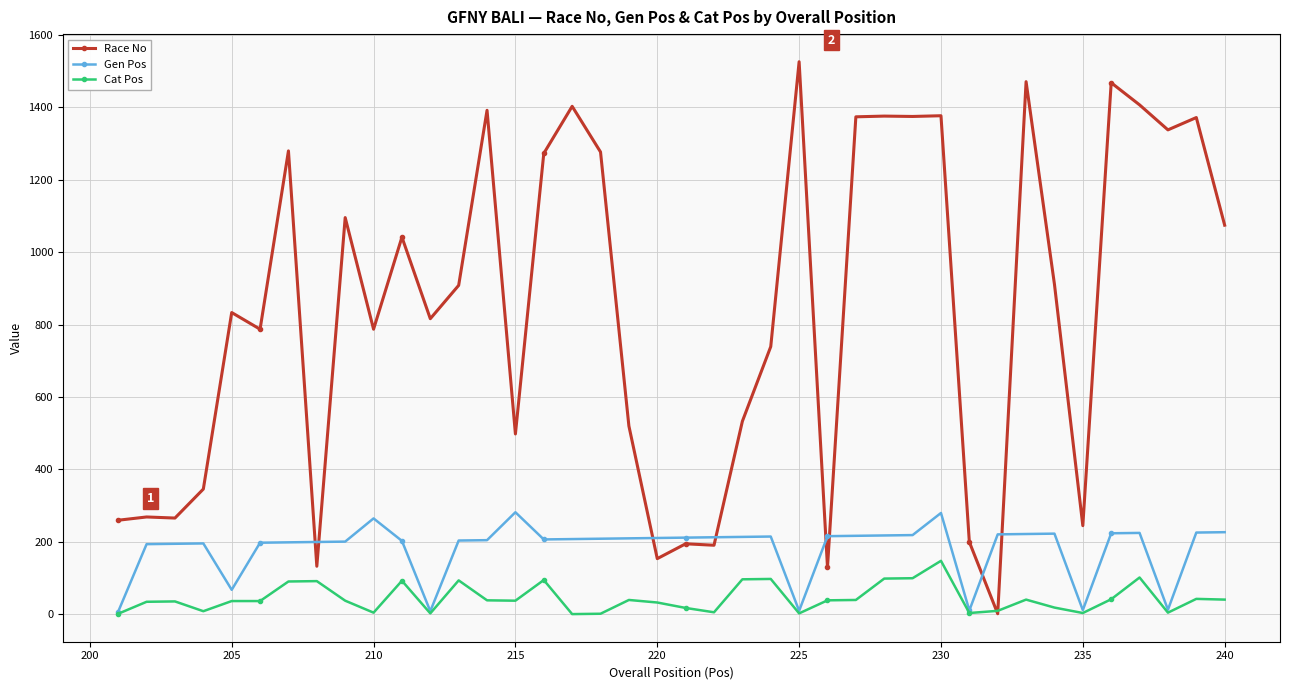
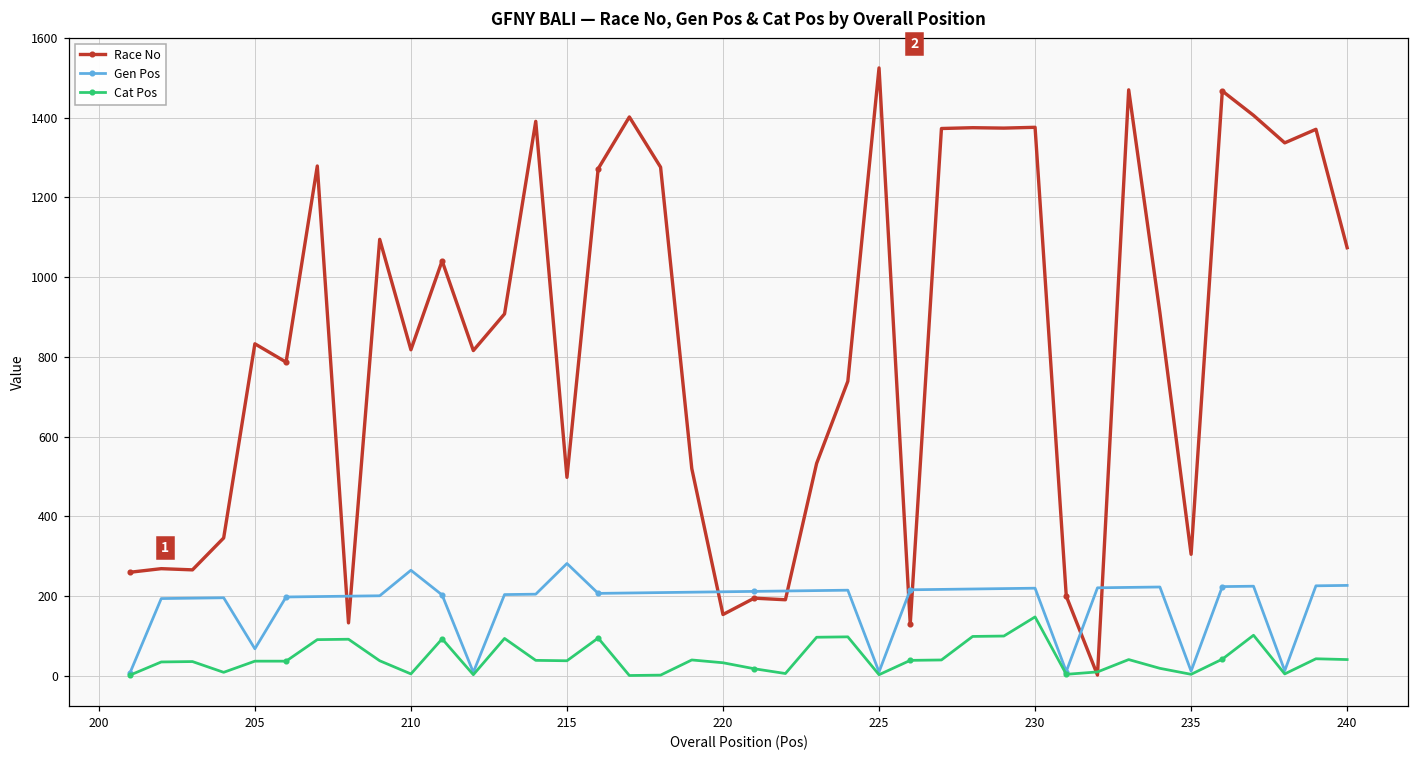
Race No, 210: 790 -> 820
Gen Pos, 230: 280 -> 220
Race No, 235: 250 -> 310
